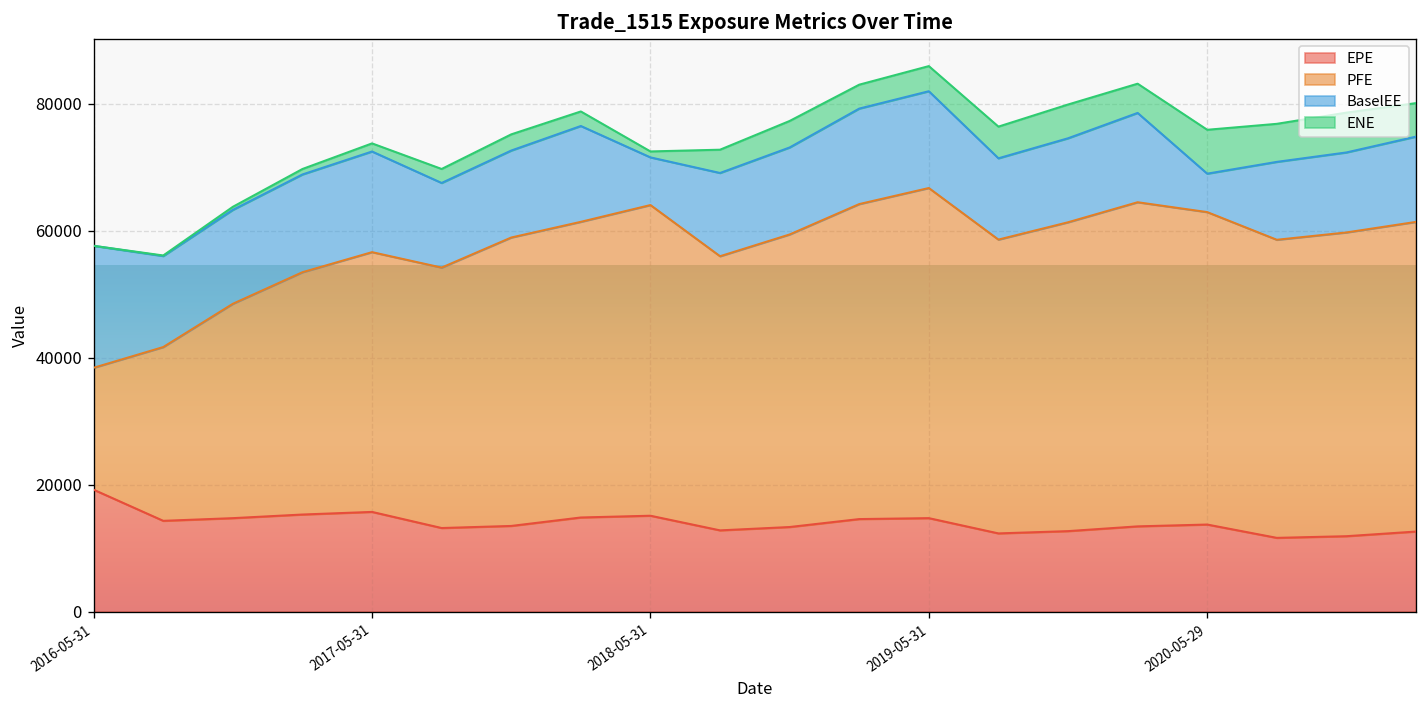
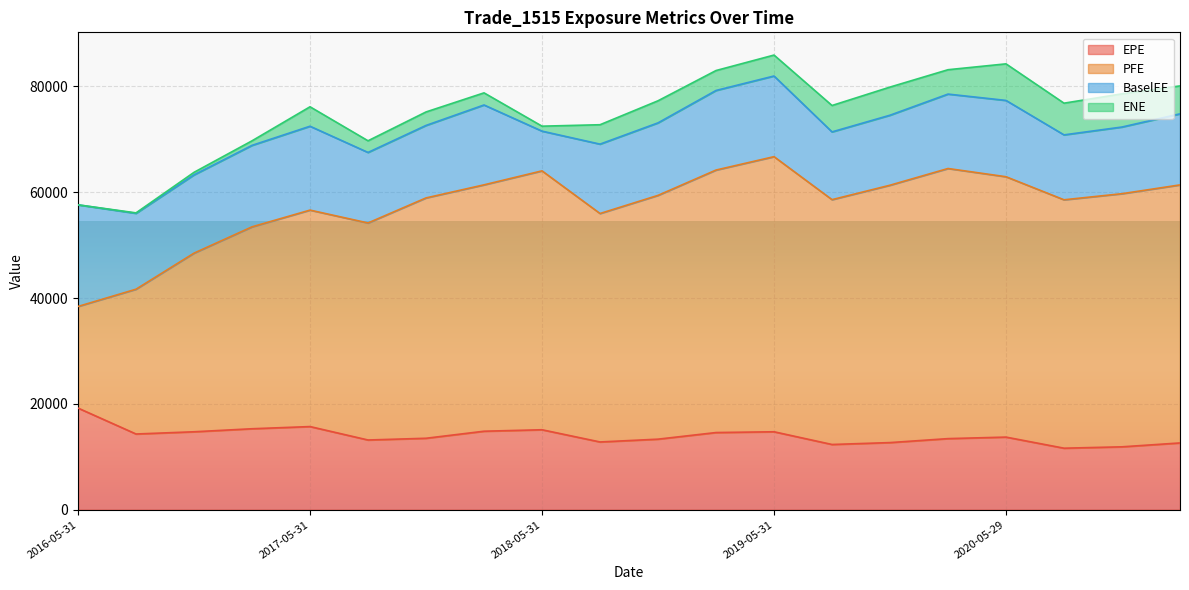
ENE, 2017-05-31: 1000 -> 4000
BaselEE, 2020-05-29: 6000 -> 14000
